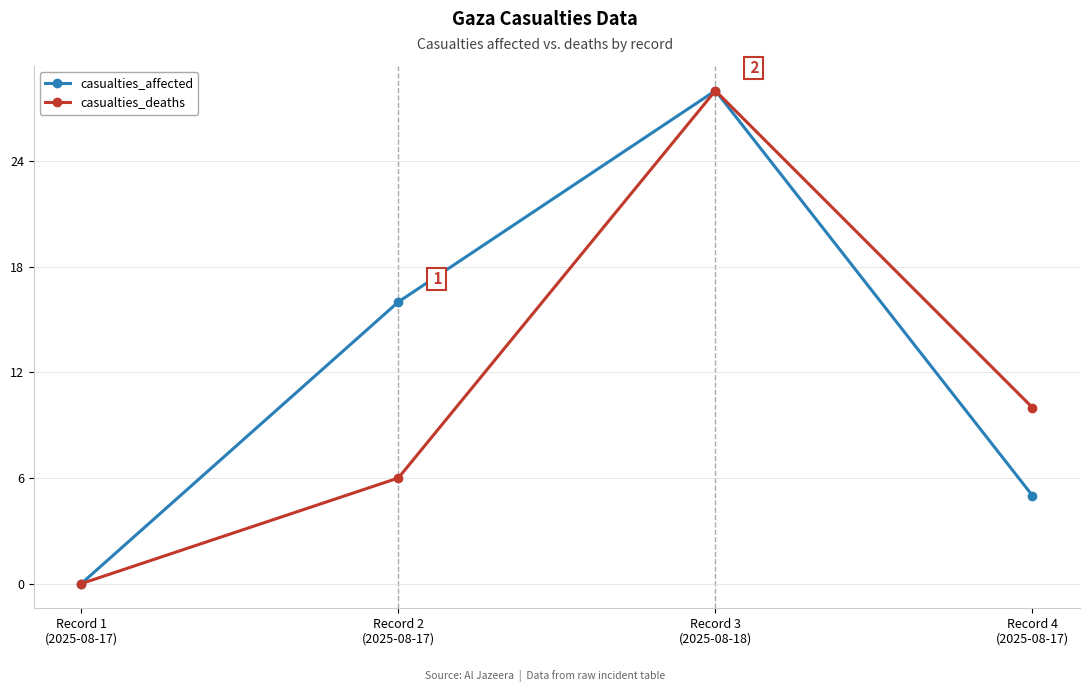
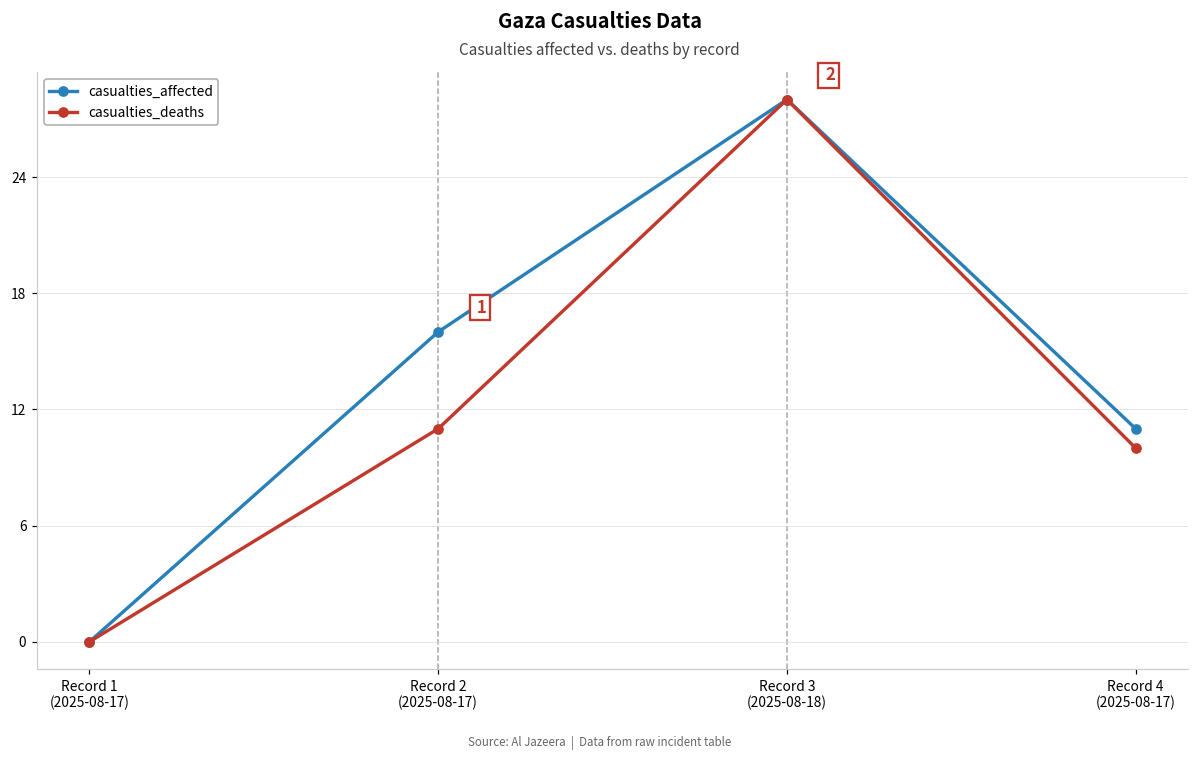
casualties_deaths, Record 2 (2025-08-17): 6 -> 11
casualties_affected, Record 4 (2025-08-17): 5 -> 11
